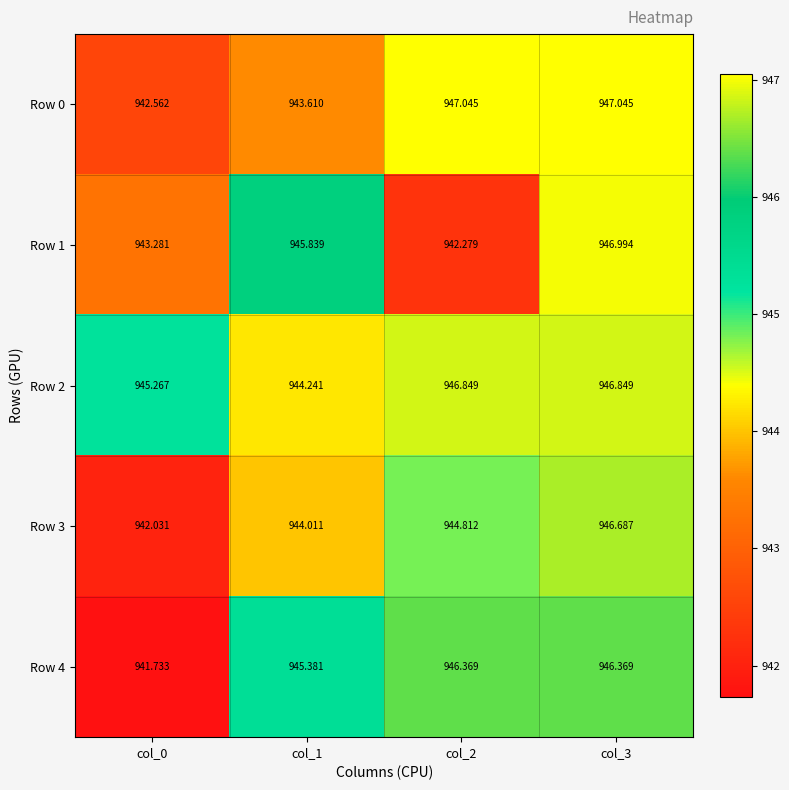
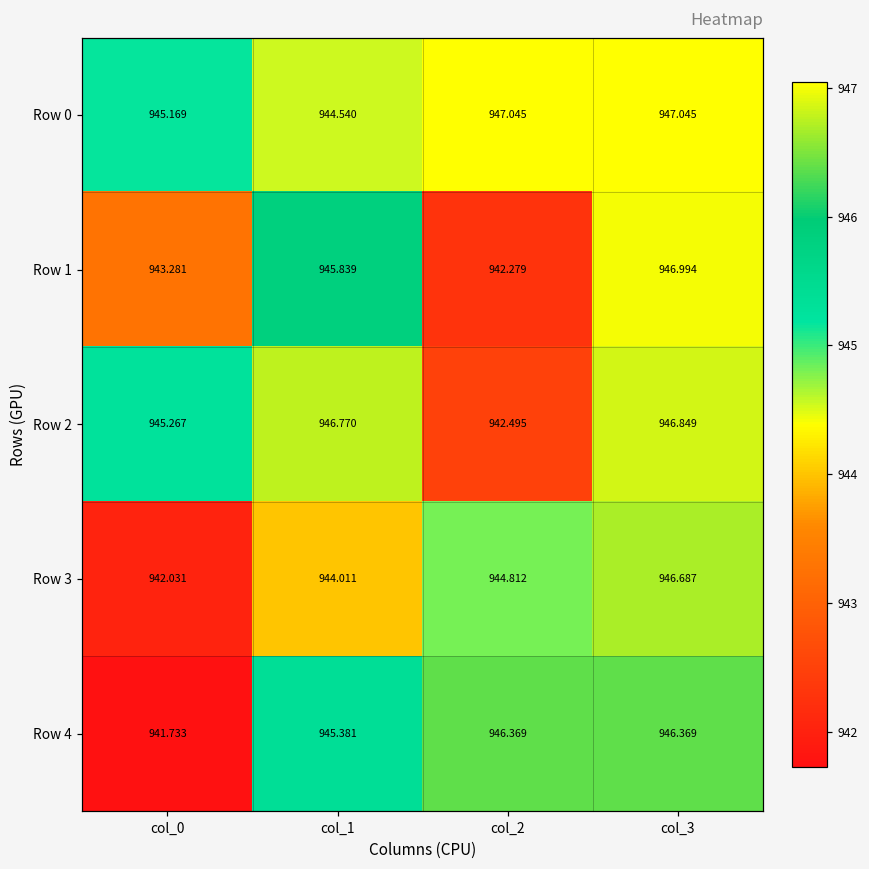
Row 0, col_0: 942.562 -> 945.169
Row 0, col_1: 943.610 -> 944.540
Row 2, col_1: 944.241 -> 946.770
Row 2, col_2: 946.849 -> 942.495
